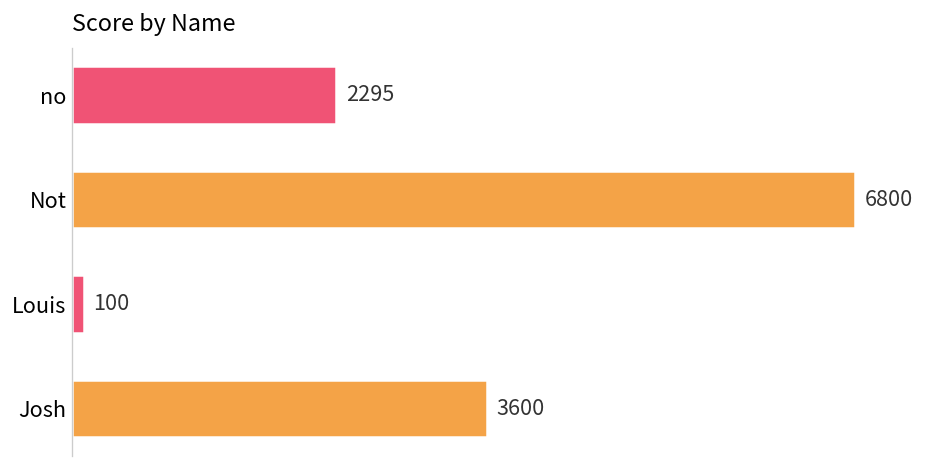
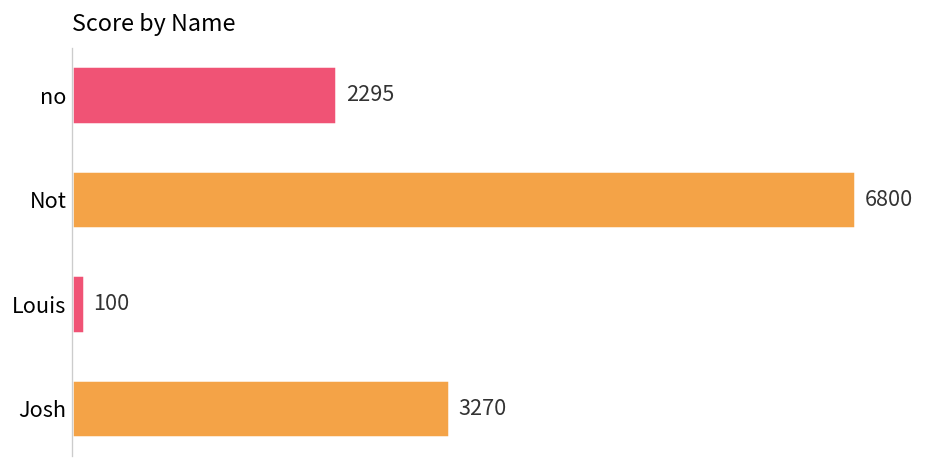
Josh: 3600 -> 3270
